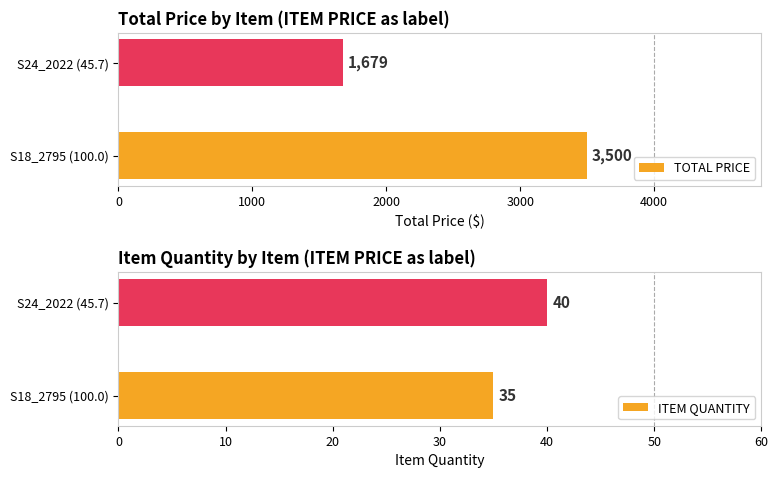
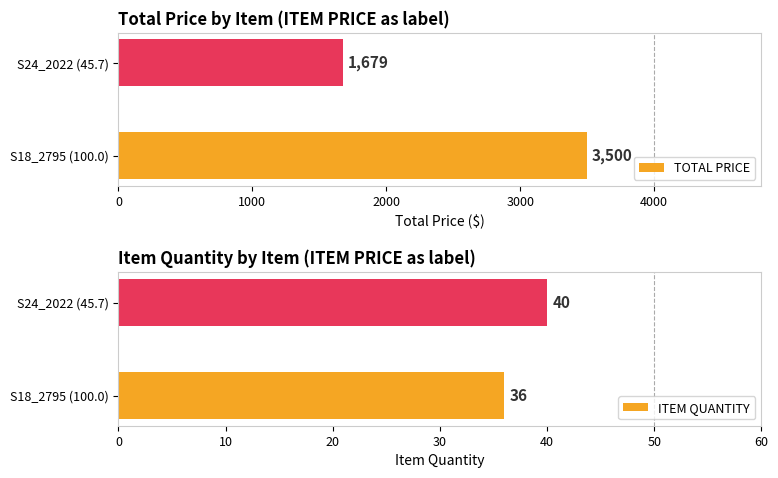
Item Quantity by Item (ITEM PRICE as label), S18_2795 (100.0): 35 -> 36
